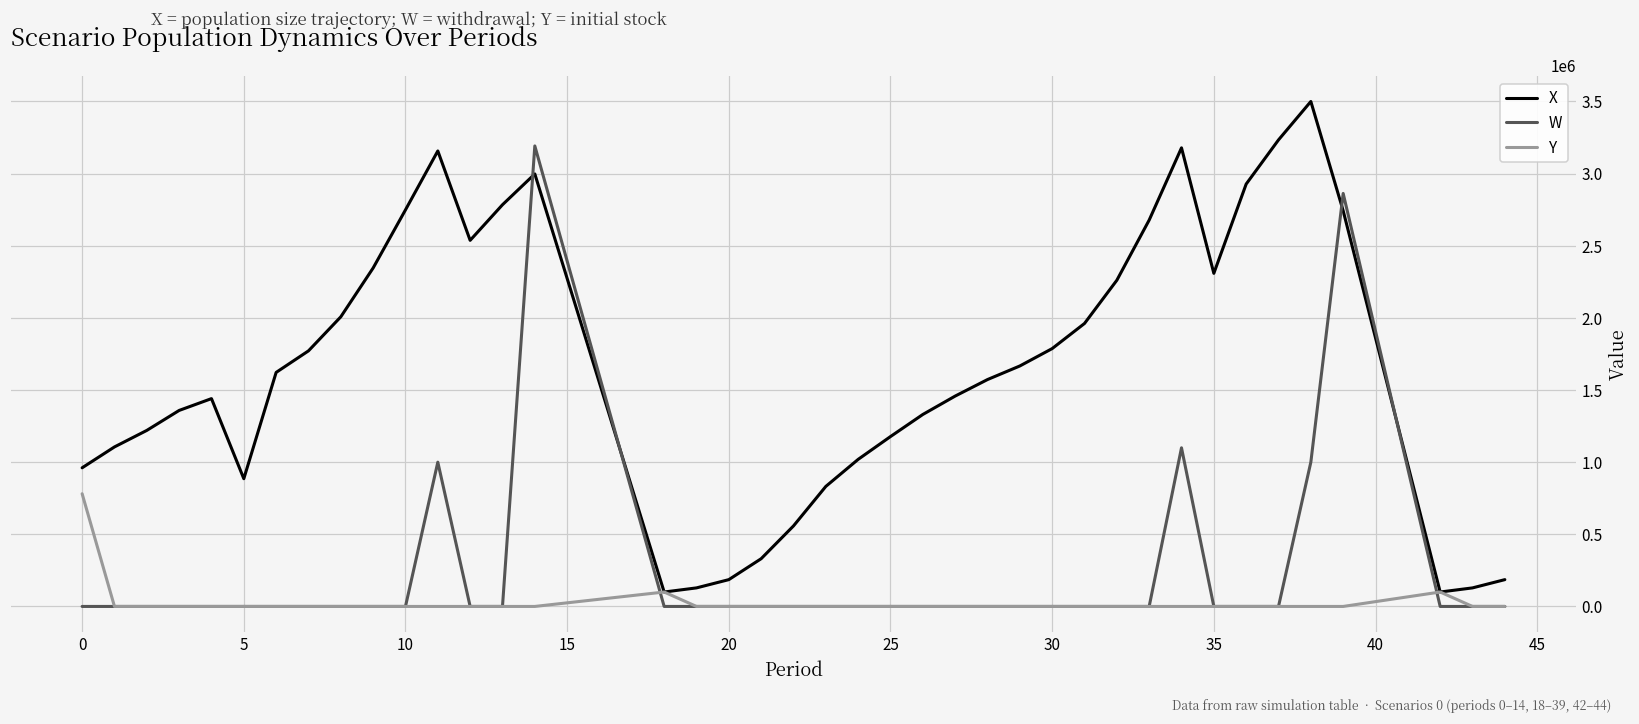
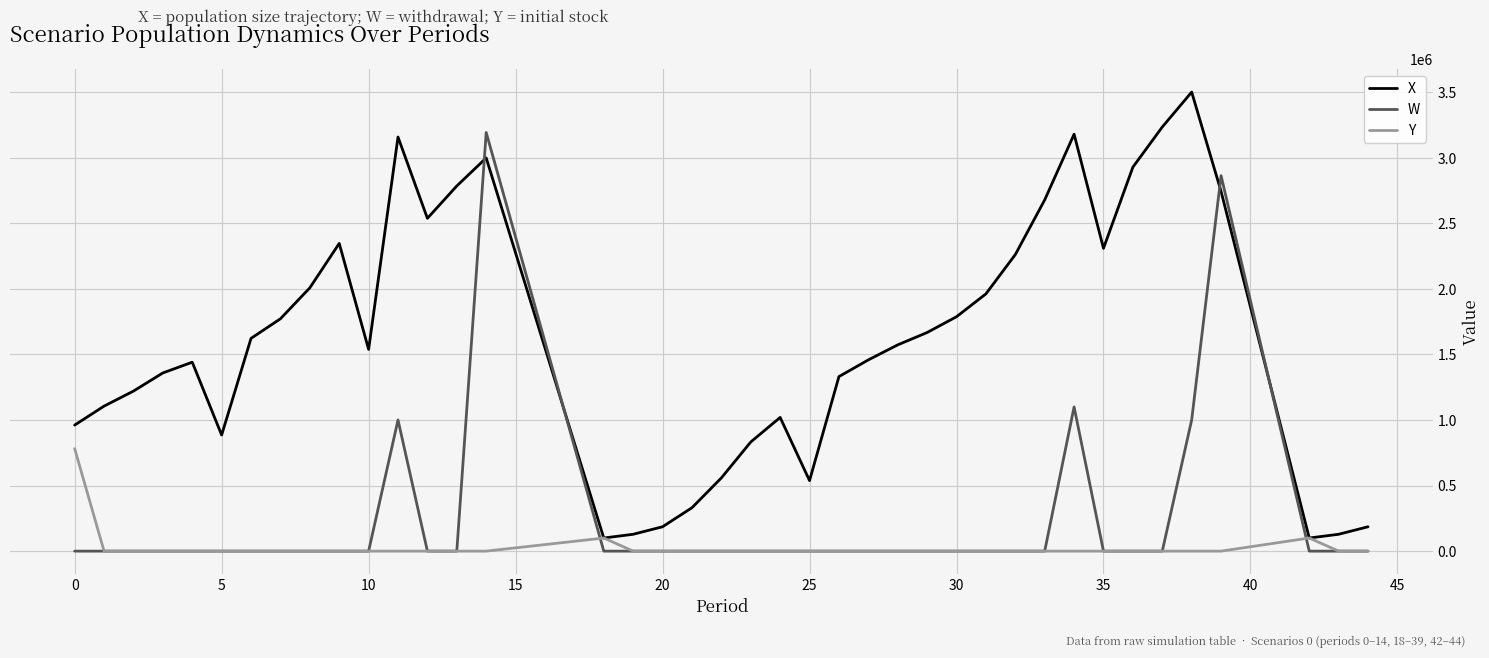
X, 10: 2750000 -> 1540000
X, 25: 1180000 -> 540000
